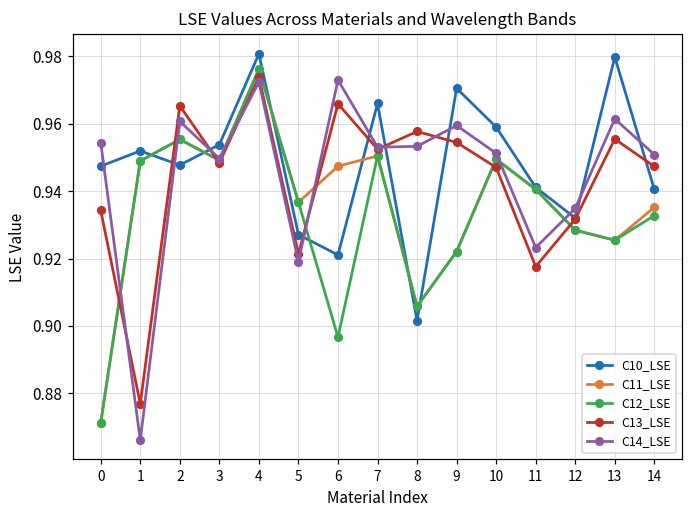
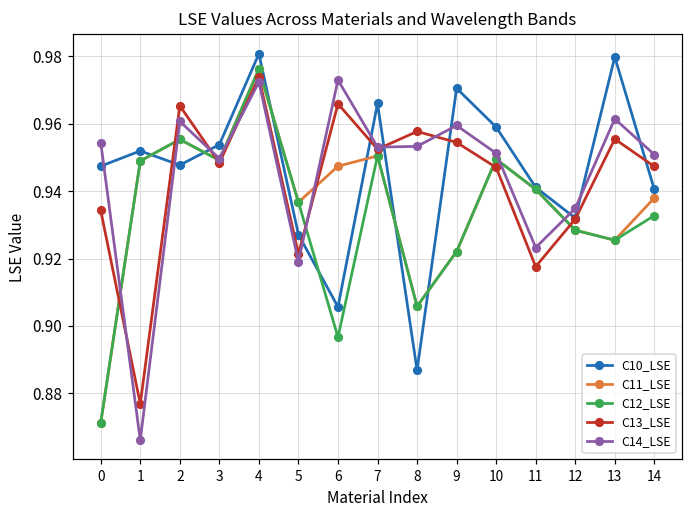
C10_LSE, 6: 0.921 -> 0.906
C10_LSE, 8: 0.902 -> 0.887
C11_LSE, 14: 0.935 -> 0.938
